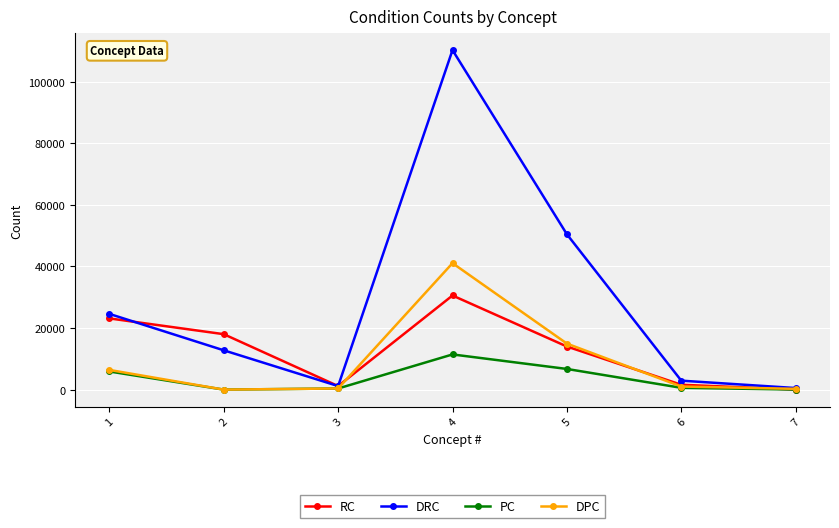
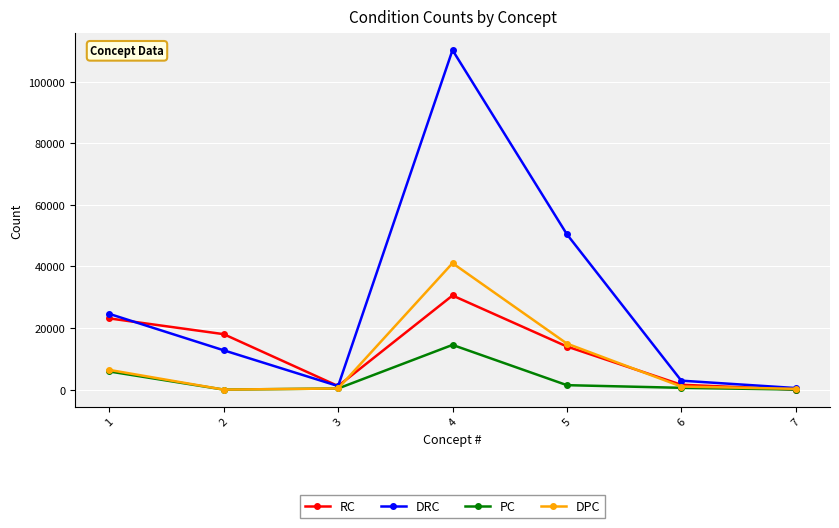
PC, 4: 11000 -> 15000
PC, 5: 7000 -> 1000
